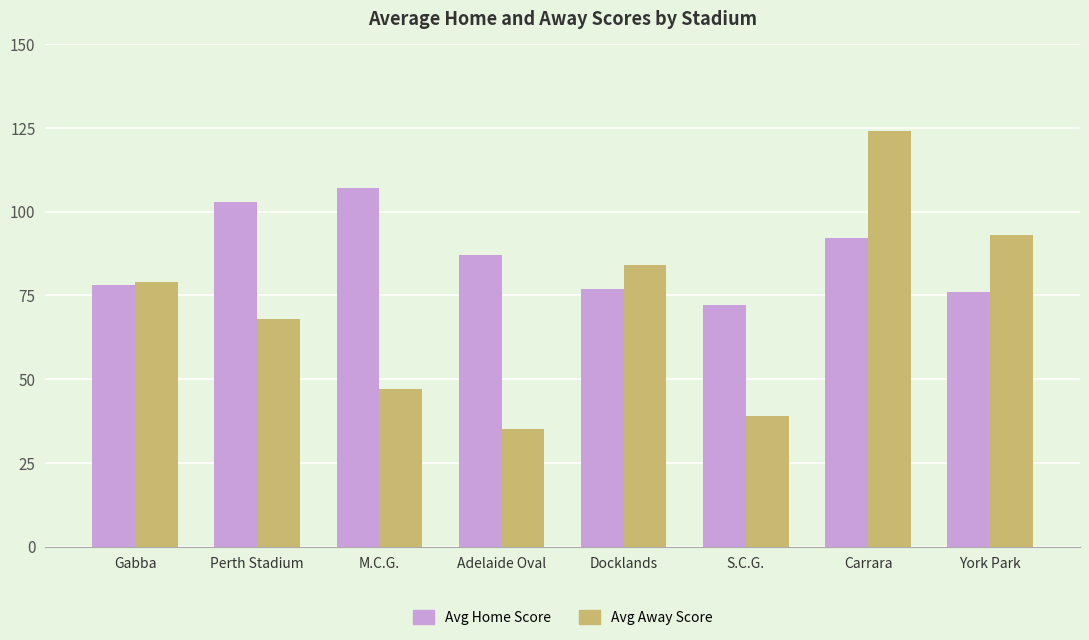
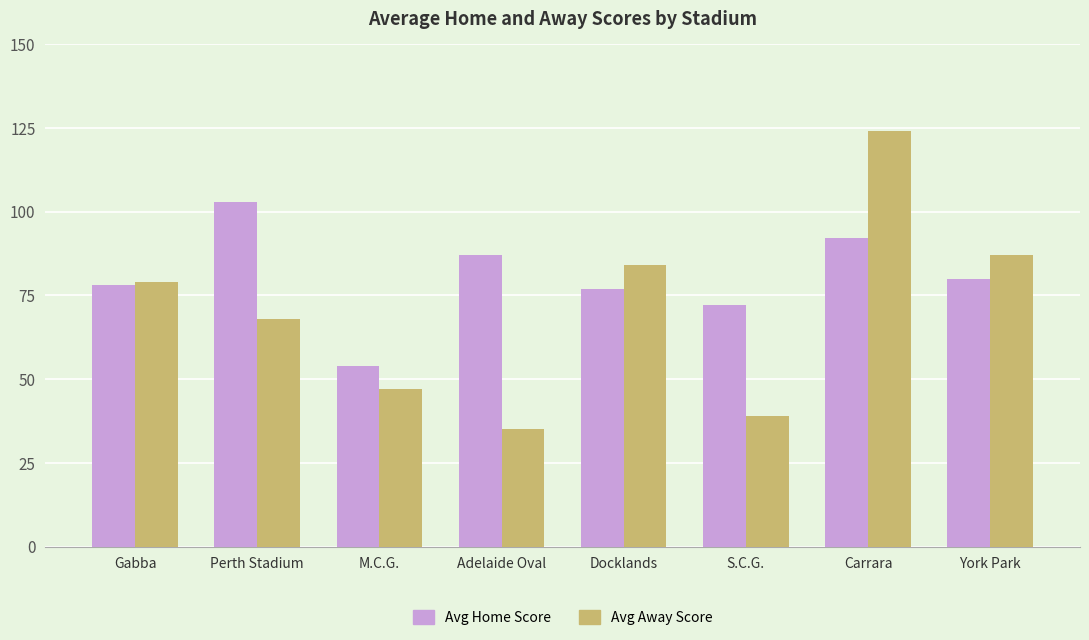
Avg Home Score, M.C.G.: 107 -> 54
Avg Home Score, York Park: 76 -> 80
Avg Away Score, York Park: 93 -> 87
